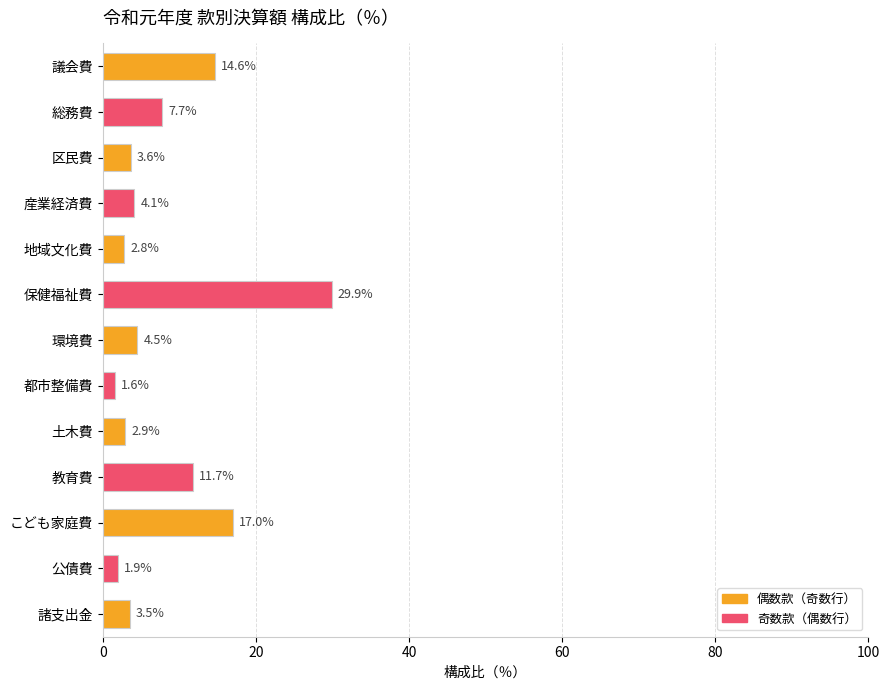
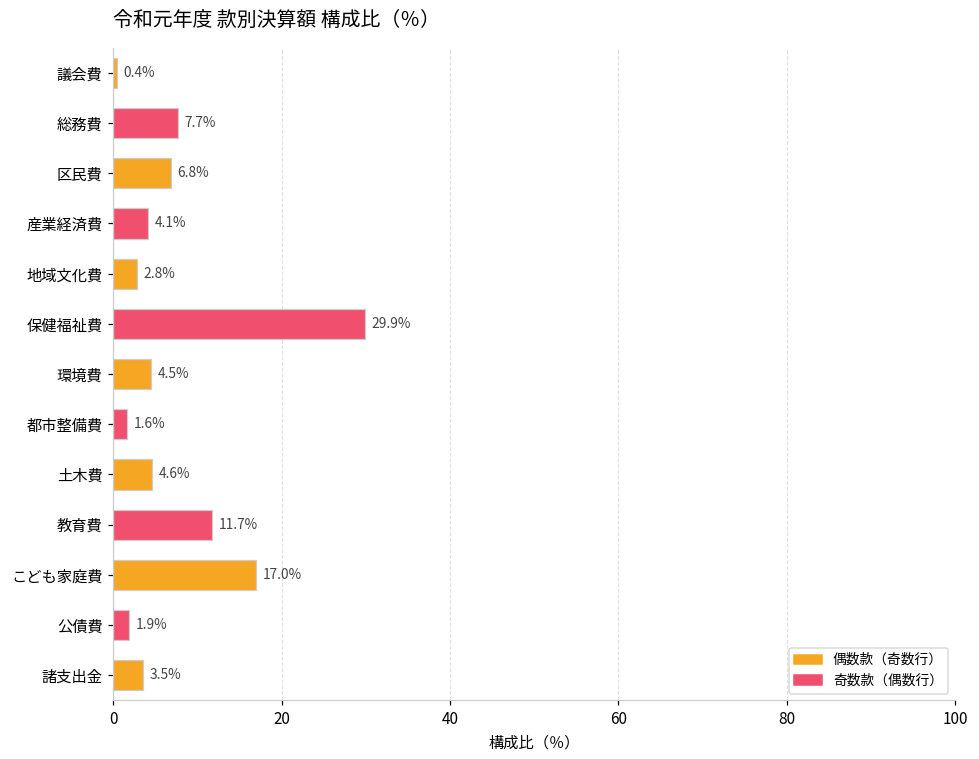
議会費: 14.6% -> 0.4%
区民費: 3.6% -> 6.8%
土木費: 2.9% -> 4.6%
